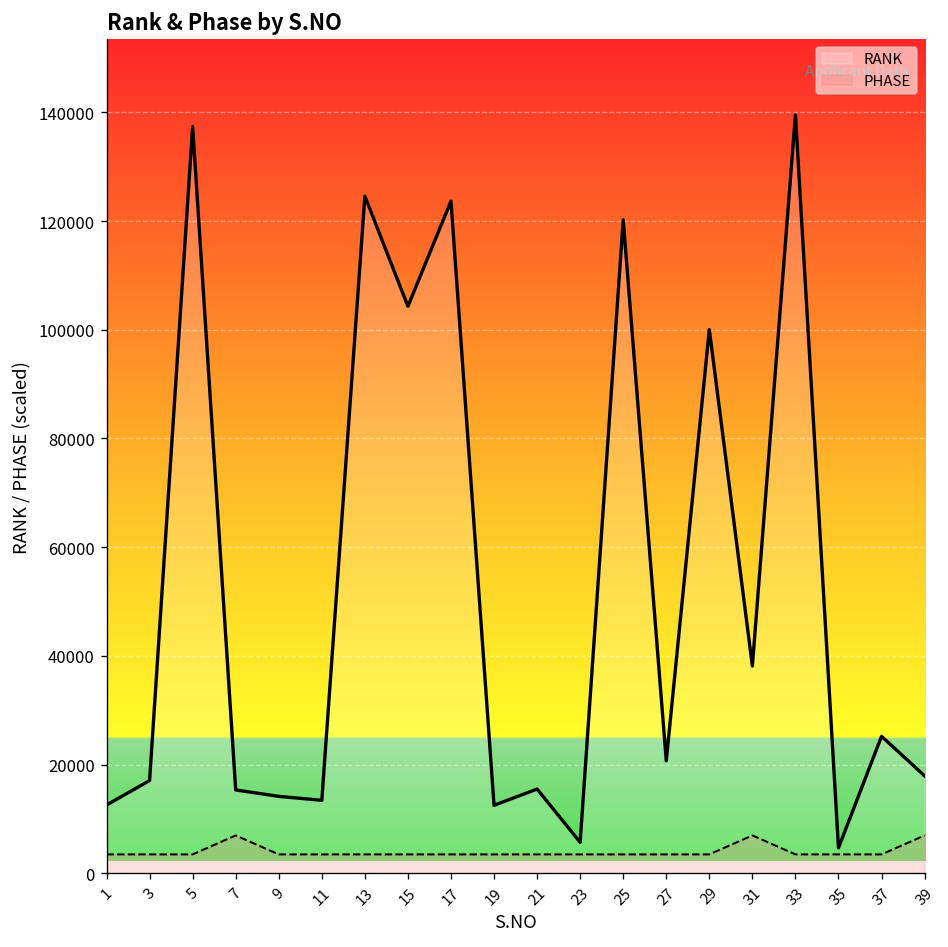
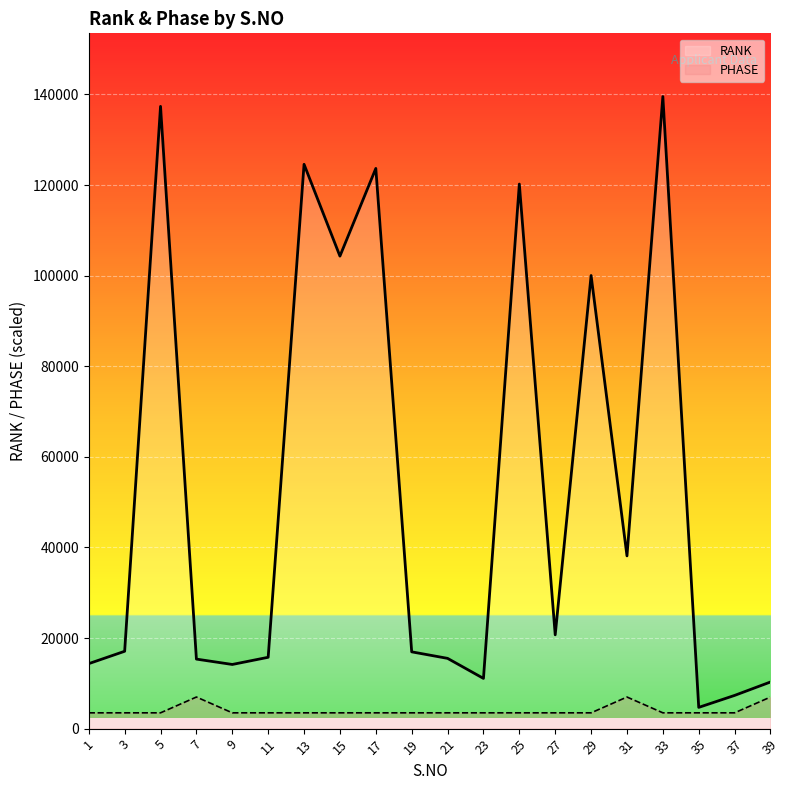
RANK, 1: 13000 -> 14000
RANK, 11: 13000 -> 16000
RANK, 19: 13000 -> 17000
RANK, 23: 6000 -> 11000
RANK, 37: 25000 -> 7000
RANK, 39: 18000 -> 10000
